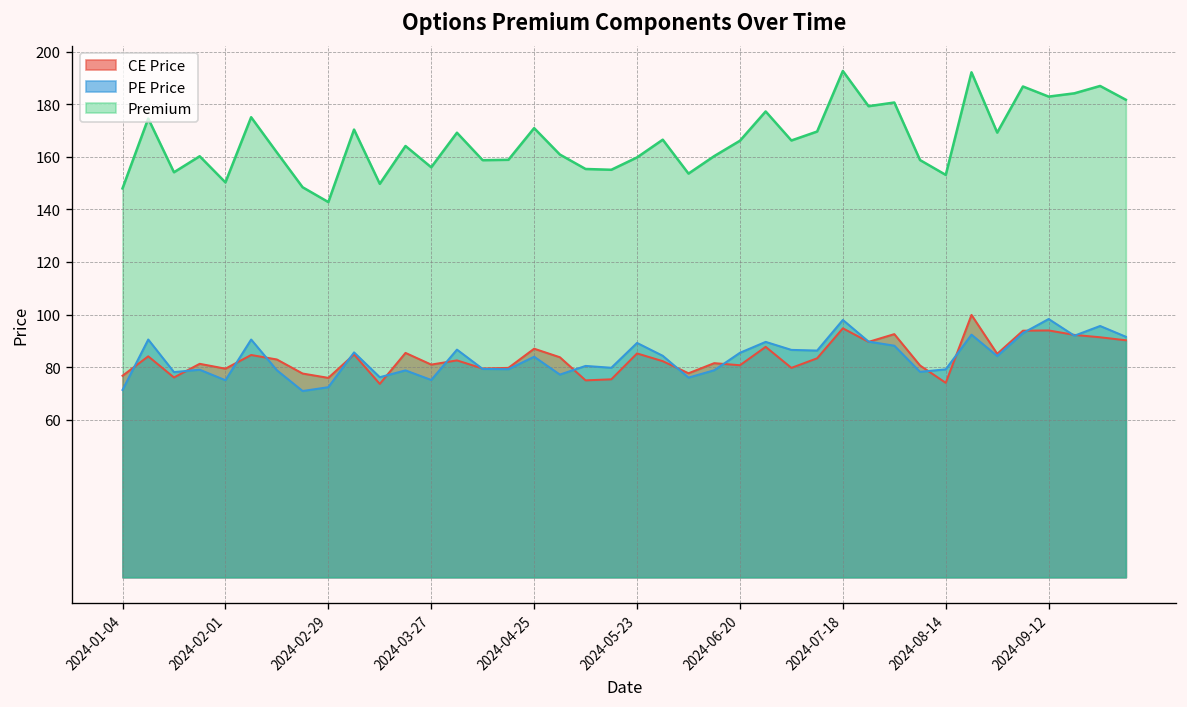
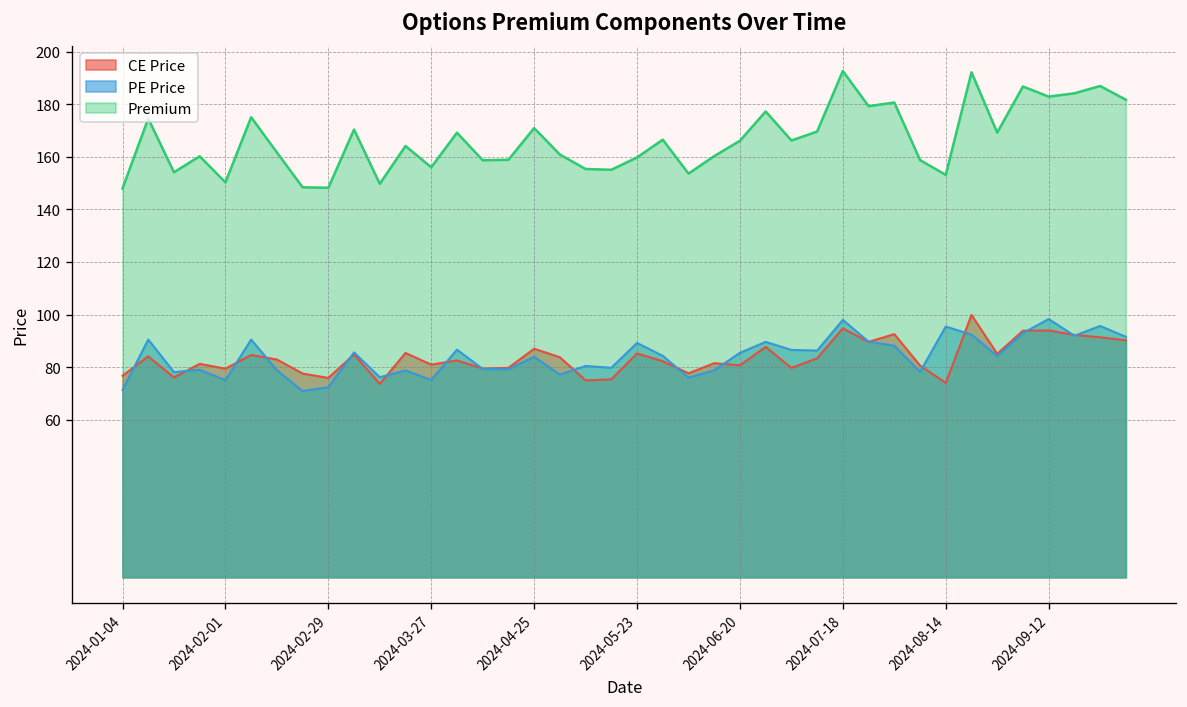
Premium, 2024-02-29: 143 -> 148
PE Price, 2024-08-14: 79 -> 95
